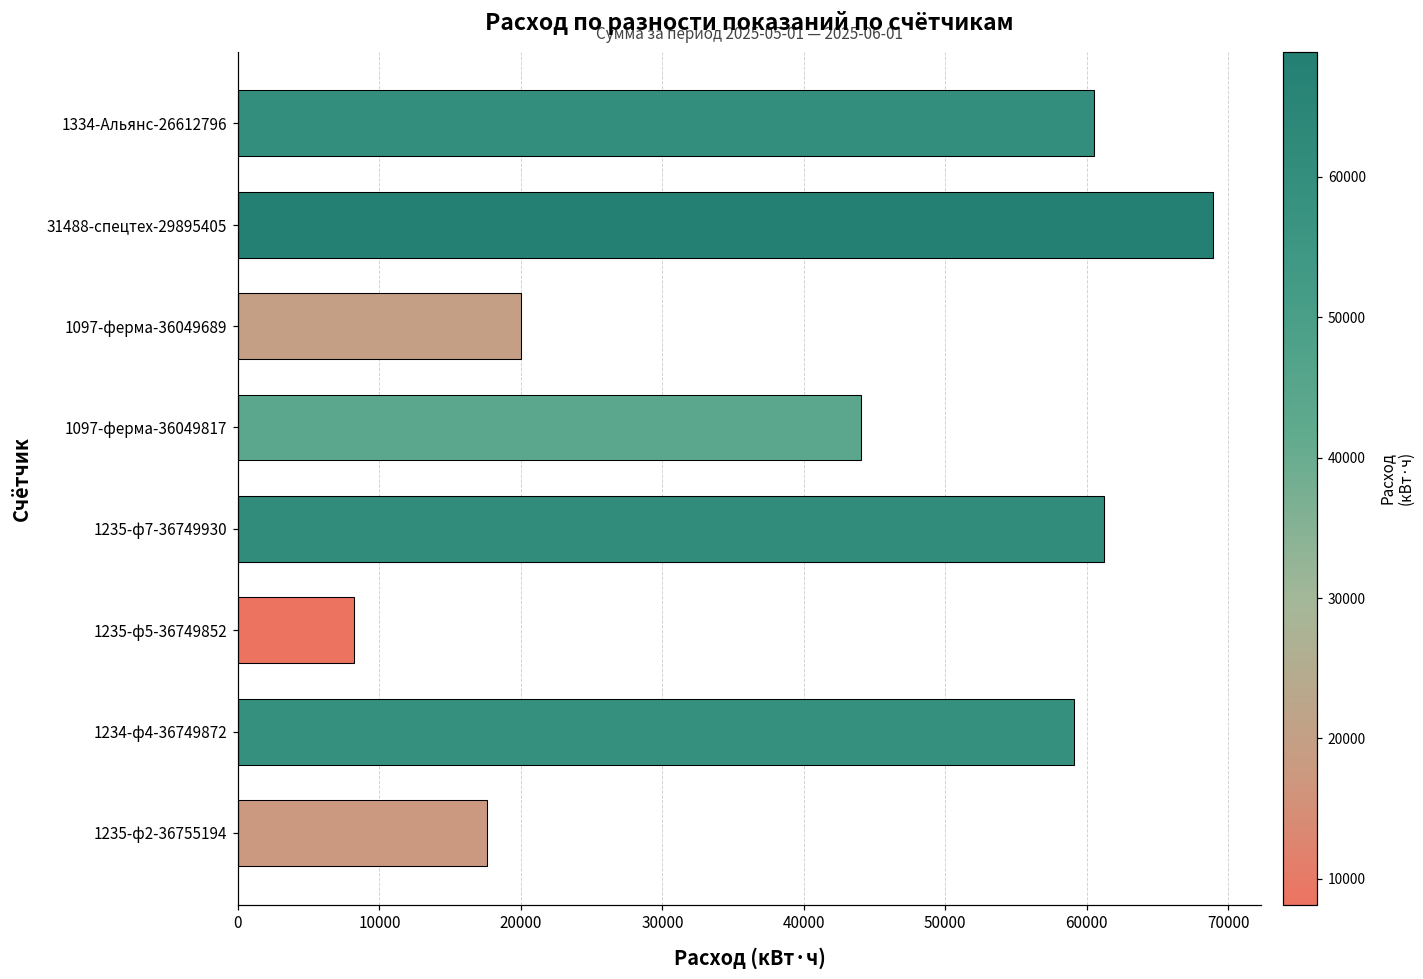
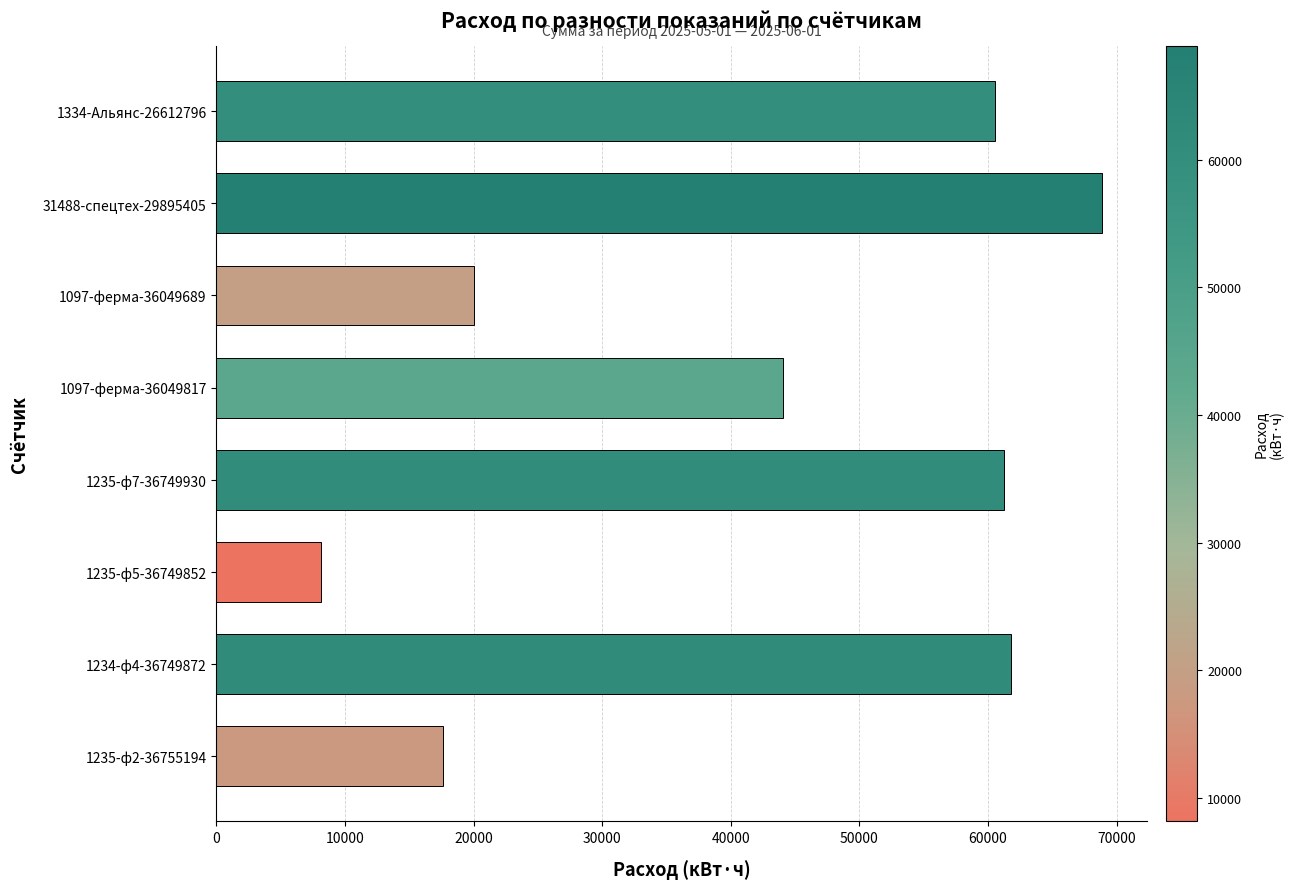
1234-ф4-36749872: 59100 -> 61800
